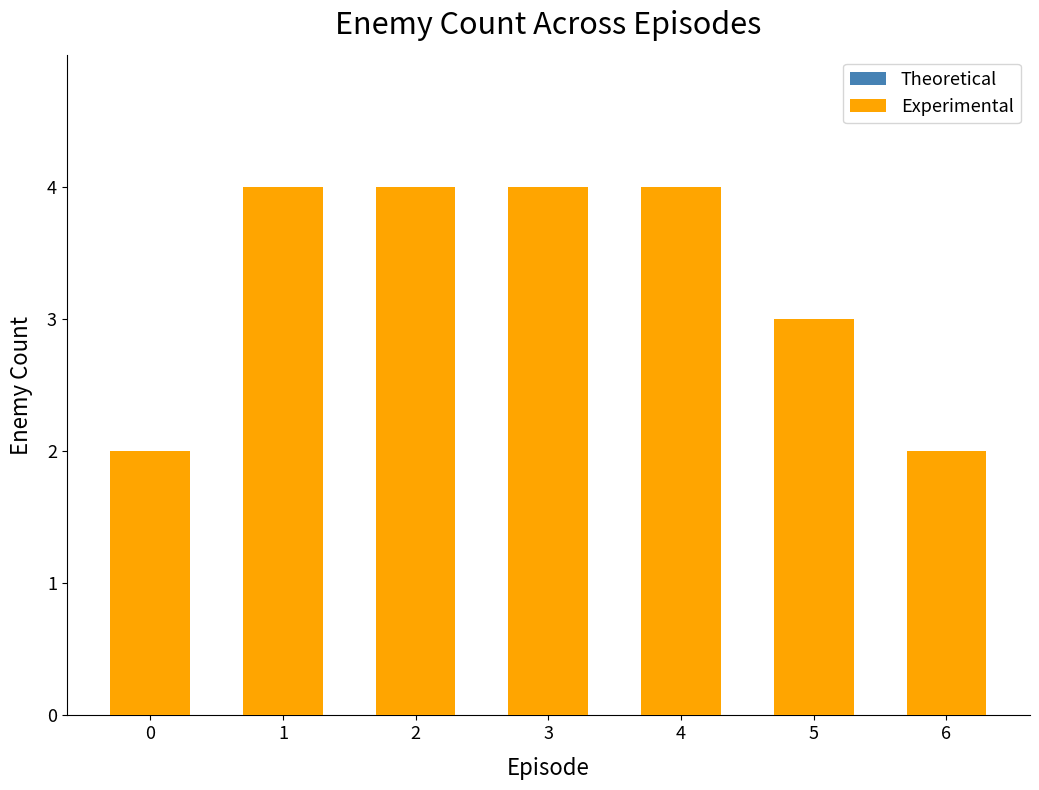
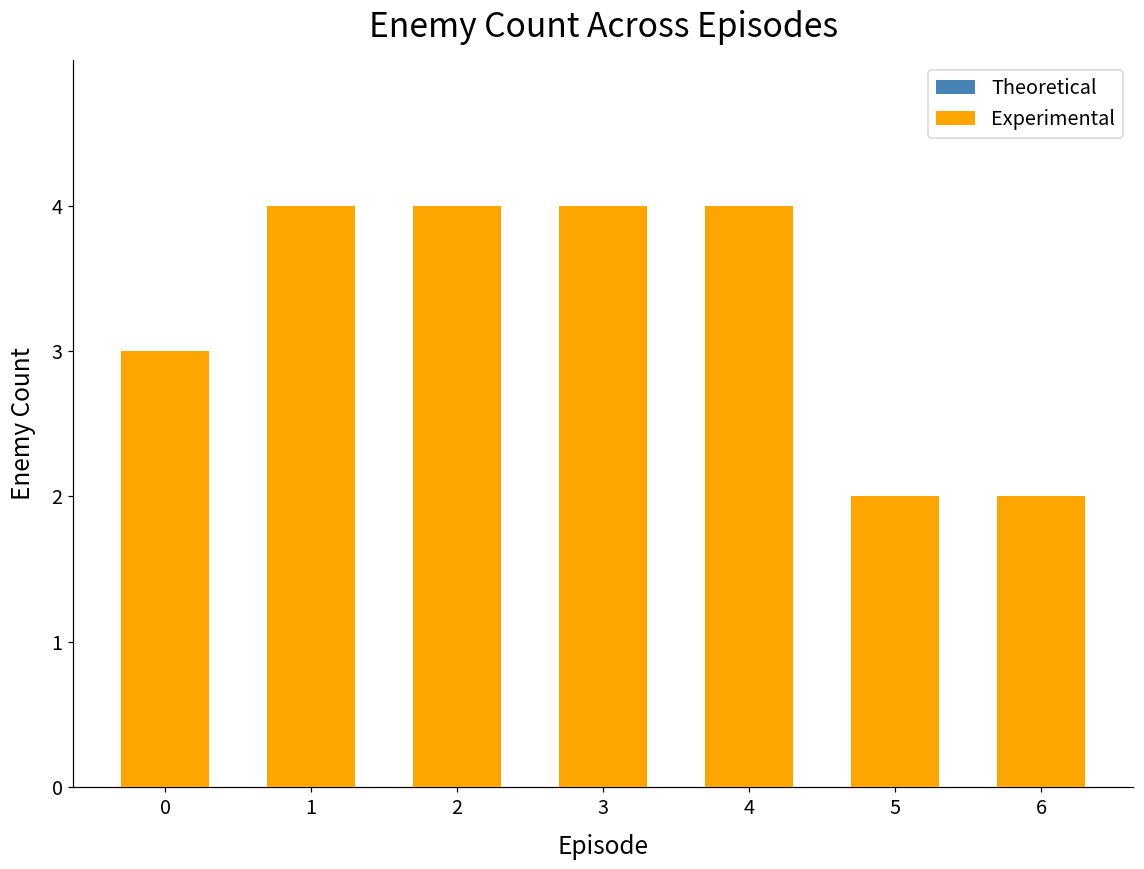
Experimental, 0: 2 -> 3
Experimental, 5: 3 -> 2
